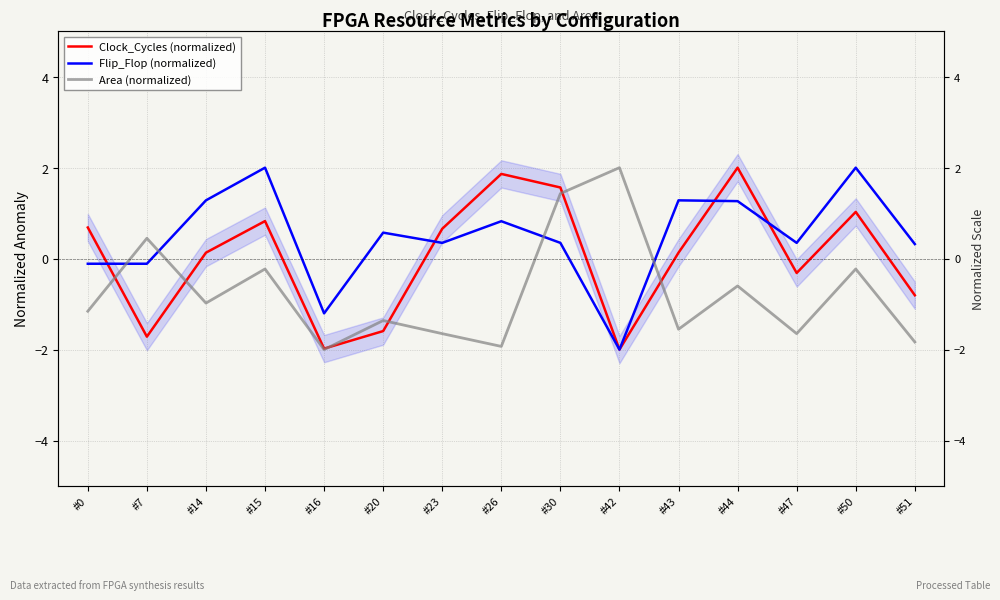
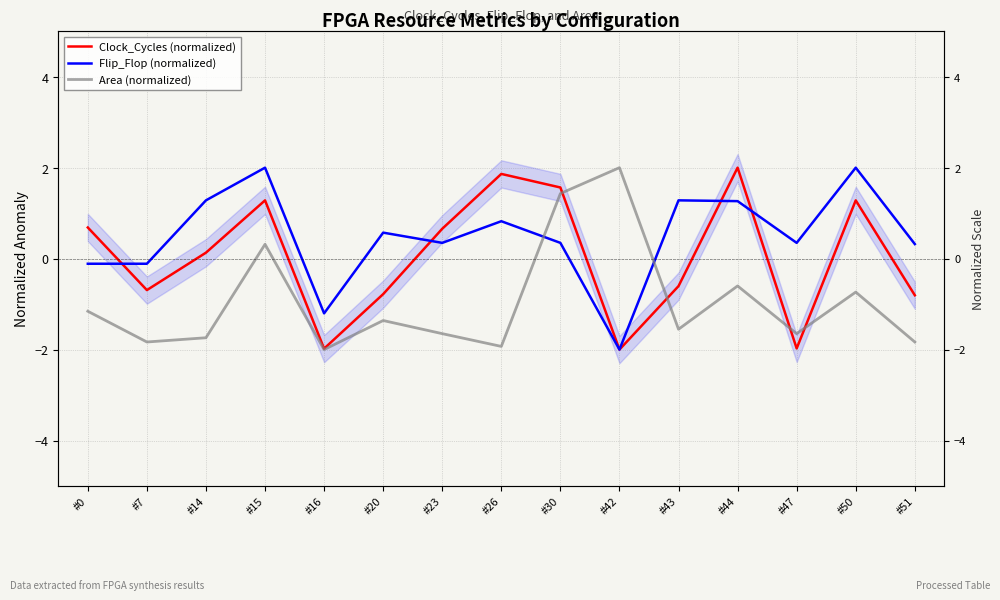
Clock_Cycles (normalized), #7: -1.7 -> -0.7
Area (normalized), #7: 0.4 -> -1.8
Area (normalized), #14: -1.0 -> -1.7
Clock_Cycles (normalized), #15: 0.8 -> 1.3
Area (normalized), #15: -0.2 -> 0.3
Clock_Cycles (normalized), #20: -1.6 -> -0.8
Clock_Cycles (normalized), #43: 0.1 -> -0.6
Clock_Cycles (normalized), #47: -0.3 -> -2.0
Clock_Cycles (normalized), #50: 1.0 -> 1.3
Area (normalized), #50: -0.2 -> -0.7
